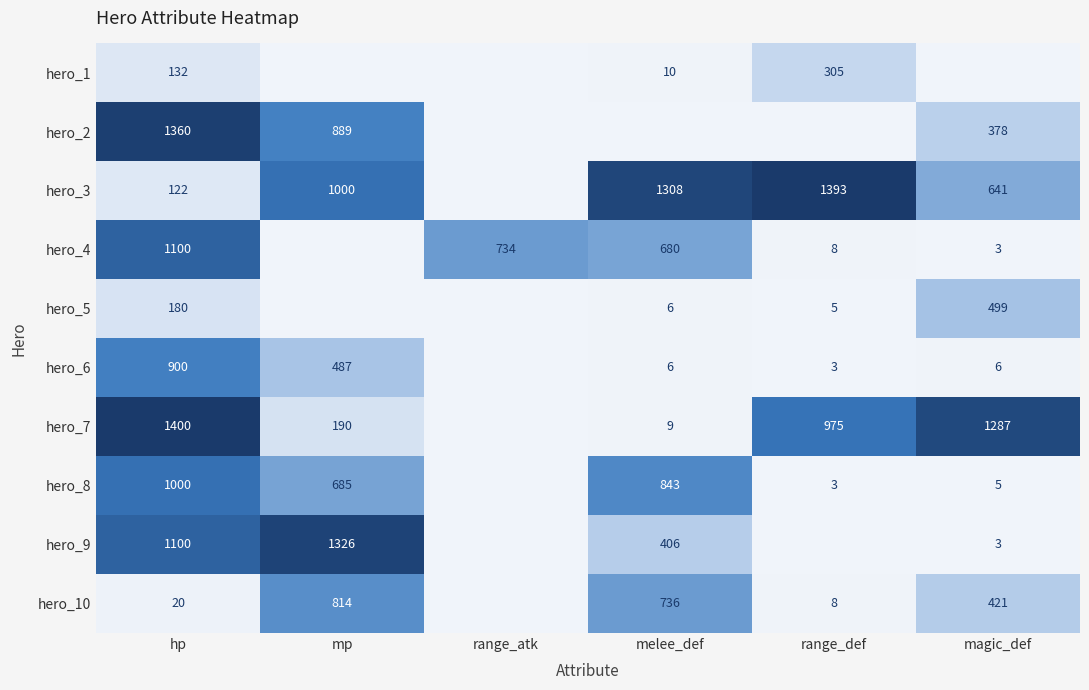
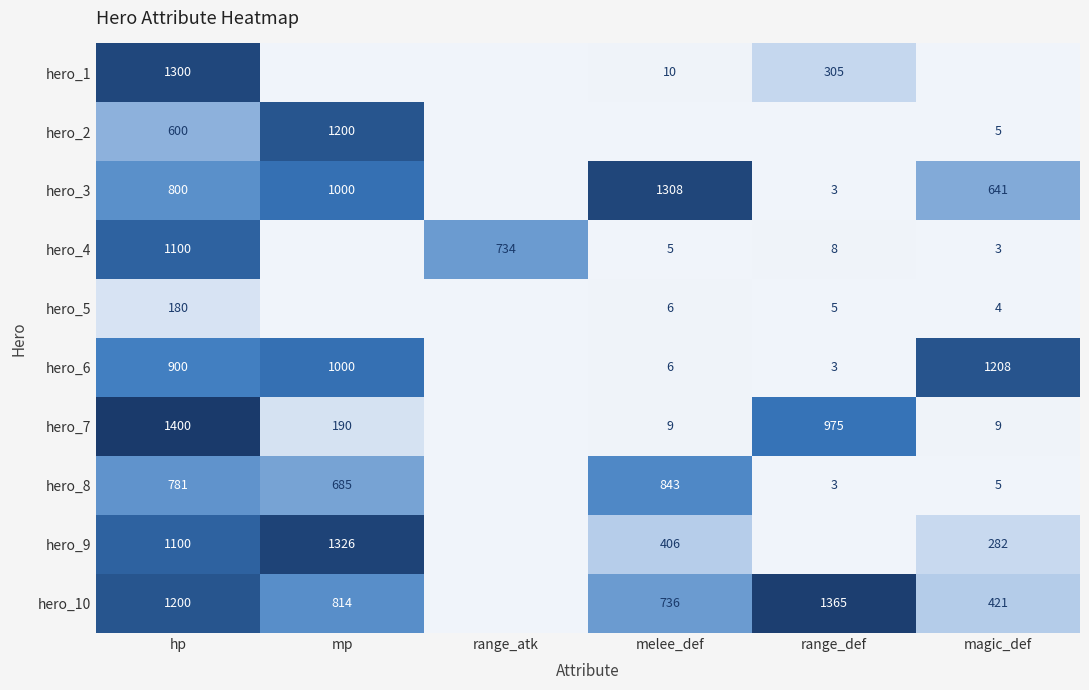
hero_1, hp: 132 -> 1300
hero_2, hp: 1360 -> 600
hero_2, mp: 889 -> 1200
hero_2, magic_def: 378 -> 5
hero_3, hp: 122 -> 800
hero_3, range_def: 1393 -> 3
hero_4, melee_def: 680 -> 5
hero_5, magic_def: 499 -> 4
hero_6, mp: 487 -> 1000
hero_6, magic_def: 6 -> 1208
hero_7, magic_def: 1287 -> 9
hero_8, hp: 1000 -> 781
hero_9, magic_def: 3 -> 282
hero_10, hp: 20 -> 1200
hero_10, range_def: 8 -> 1365
